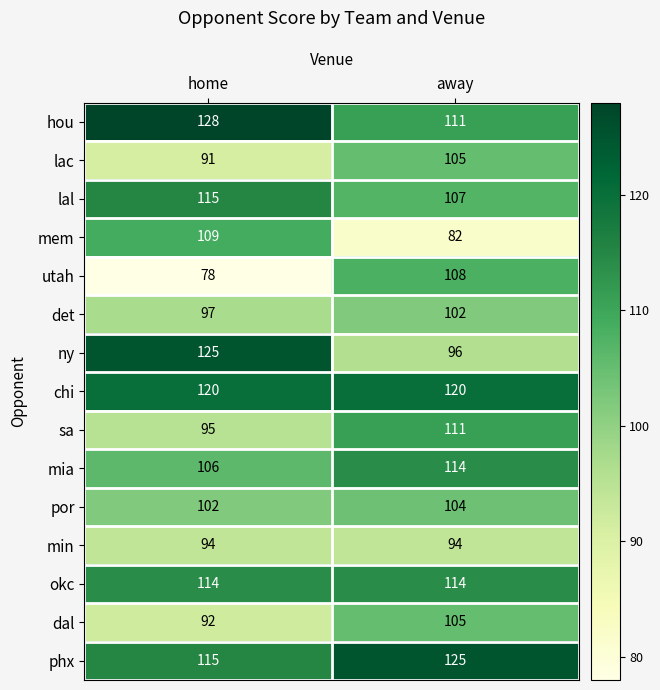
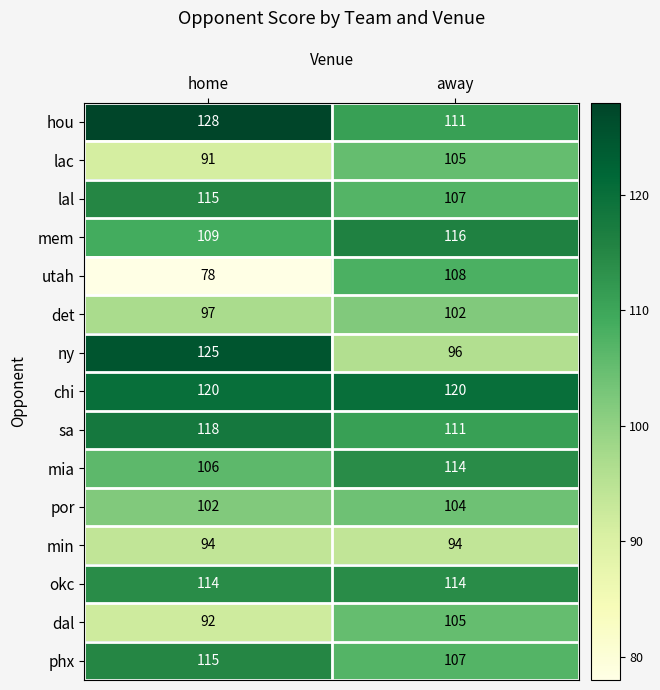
mem, away: 82 -> 116
sa, home: 95 -> 118
phx, away: 125 -> 107
